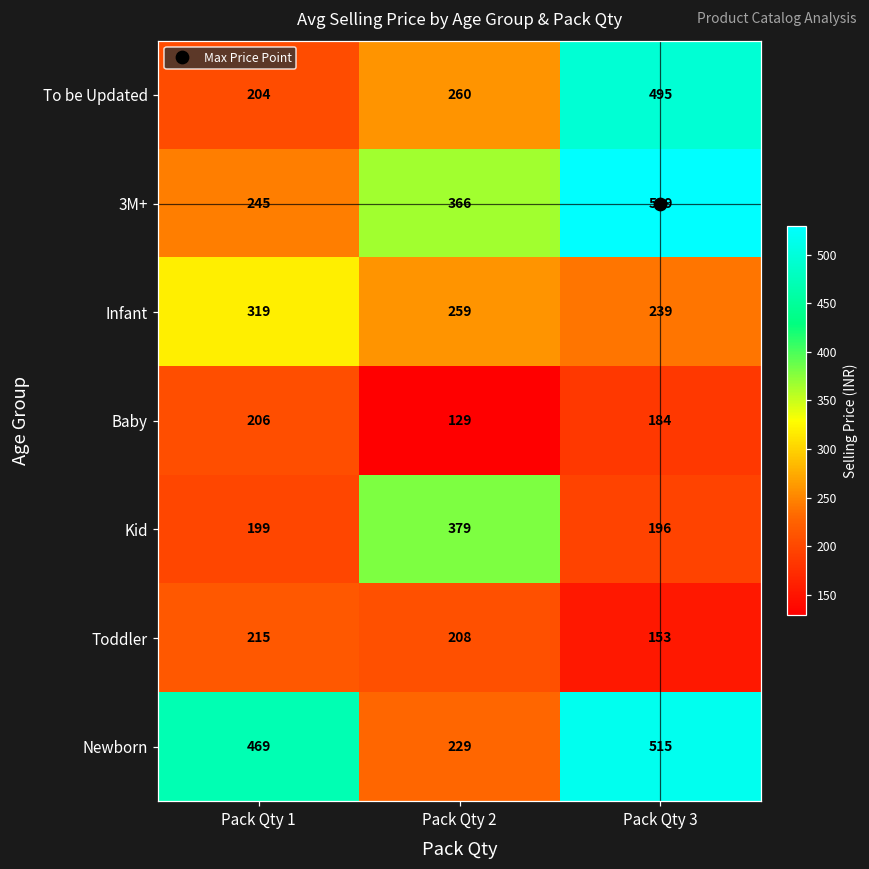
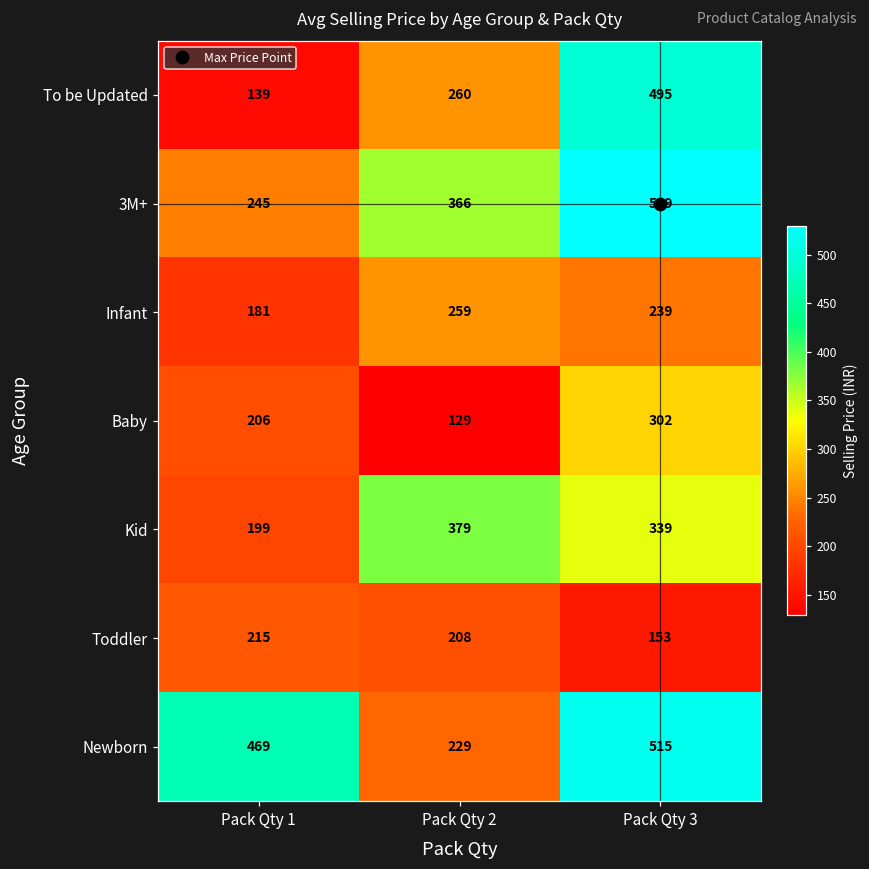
To be Updated, Pack Qty 1: 204 -> 139
Infant, Pack Qty 1: 319 -> 181
Baby, Pack Qty 3: 184 -> 302
Kid, Pack Qty 3: 196 -> 339
